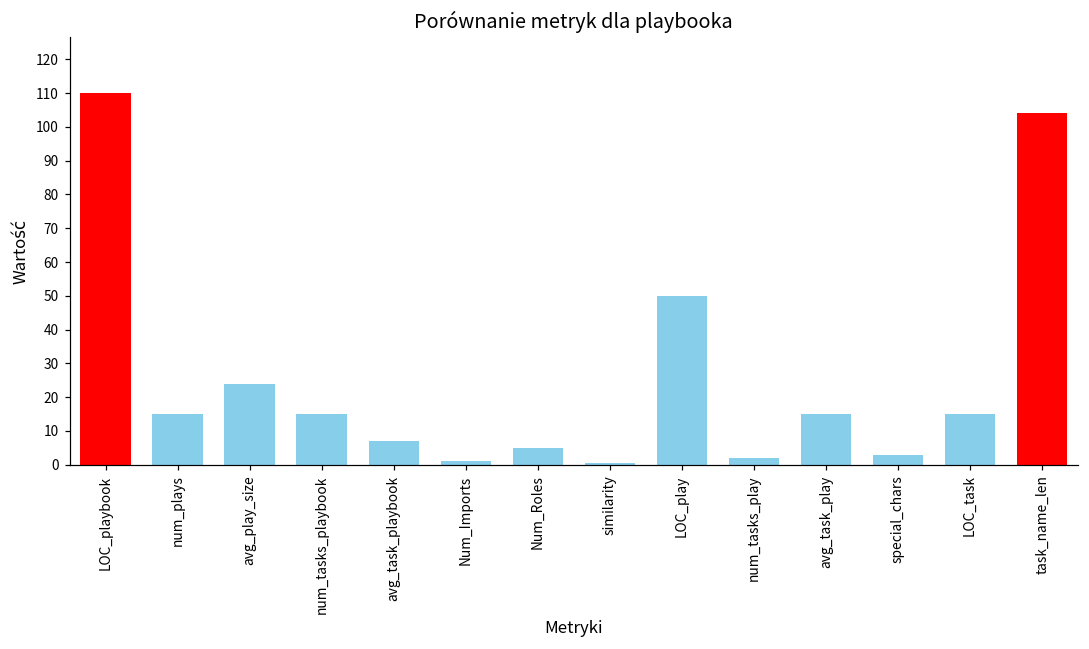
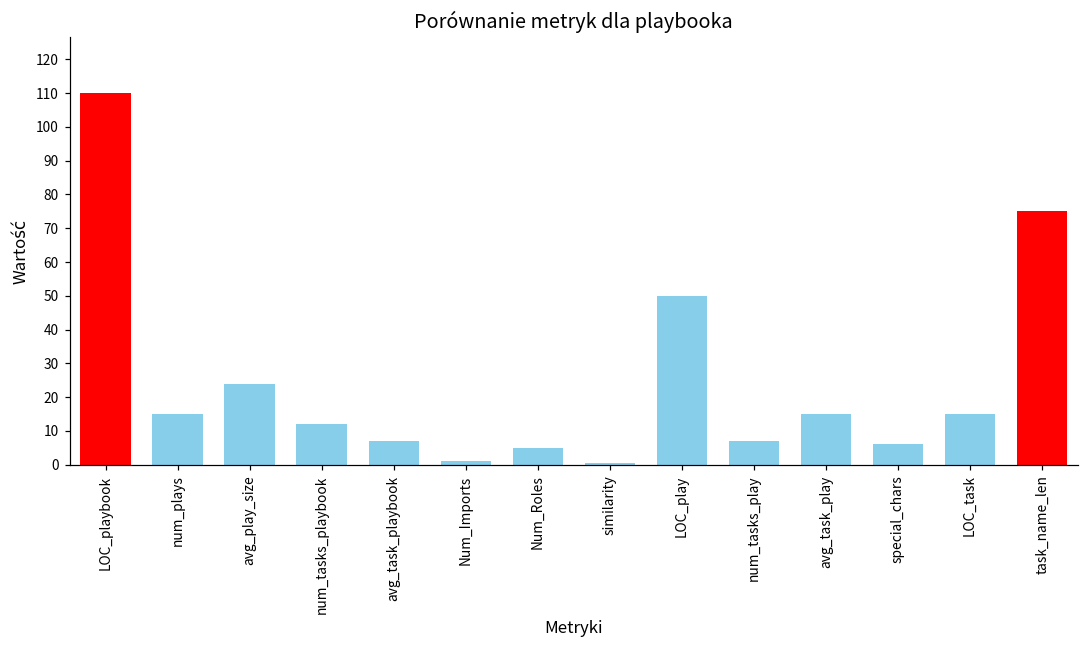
num_tasks_playbook: 15 -> 12
num_tasks_play: 2 -> 7
special_chars: 3 -> 6
task_name_len: 104 -> 75
